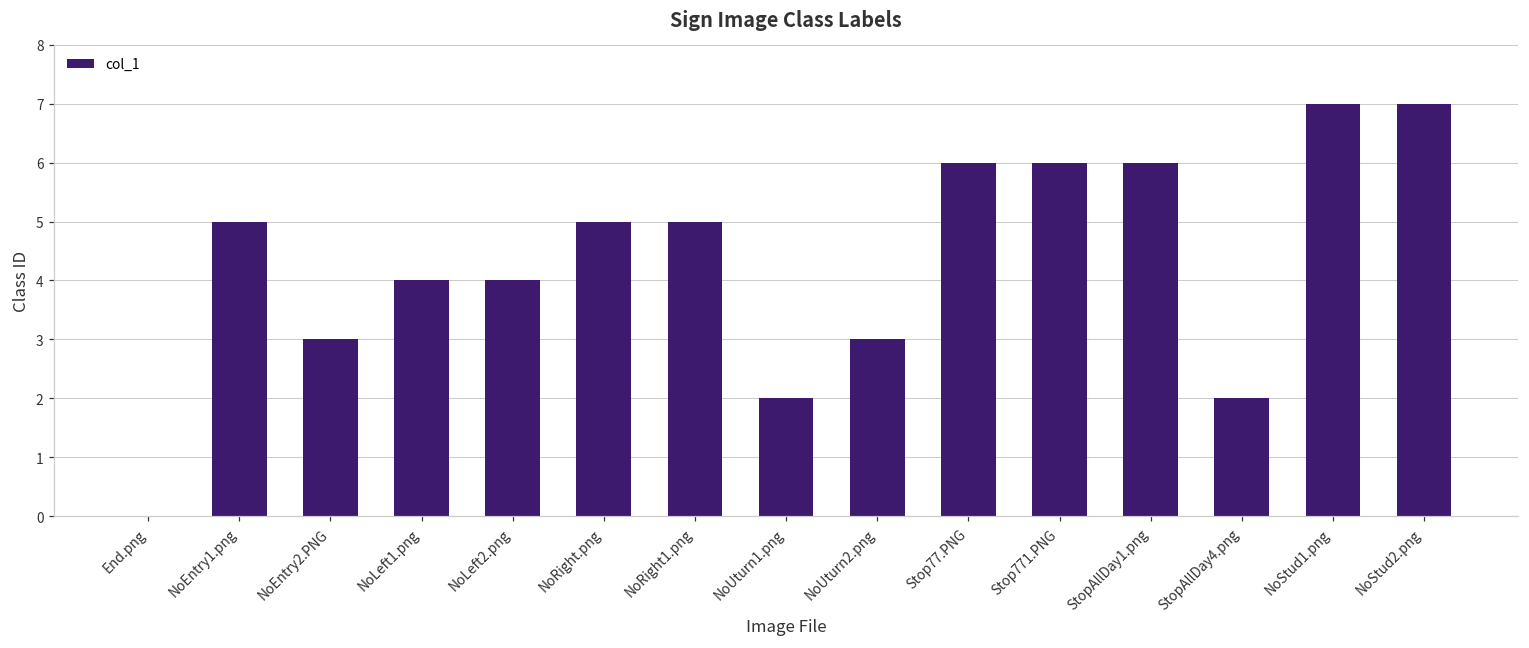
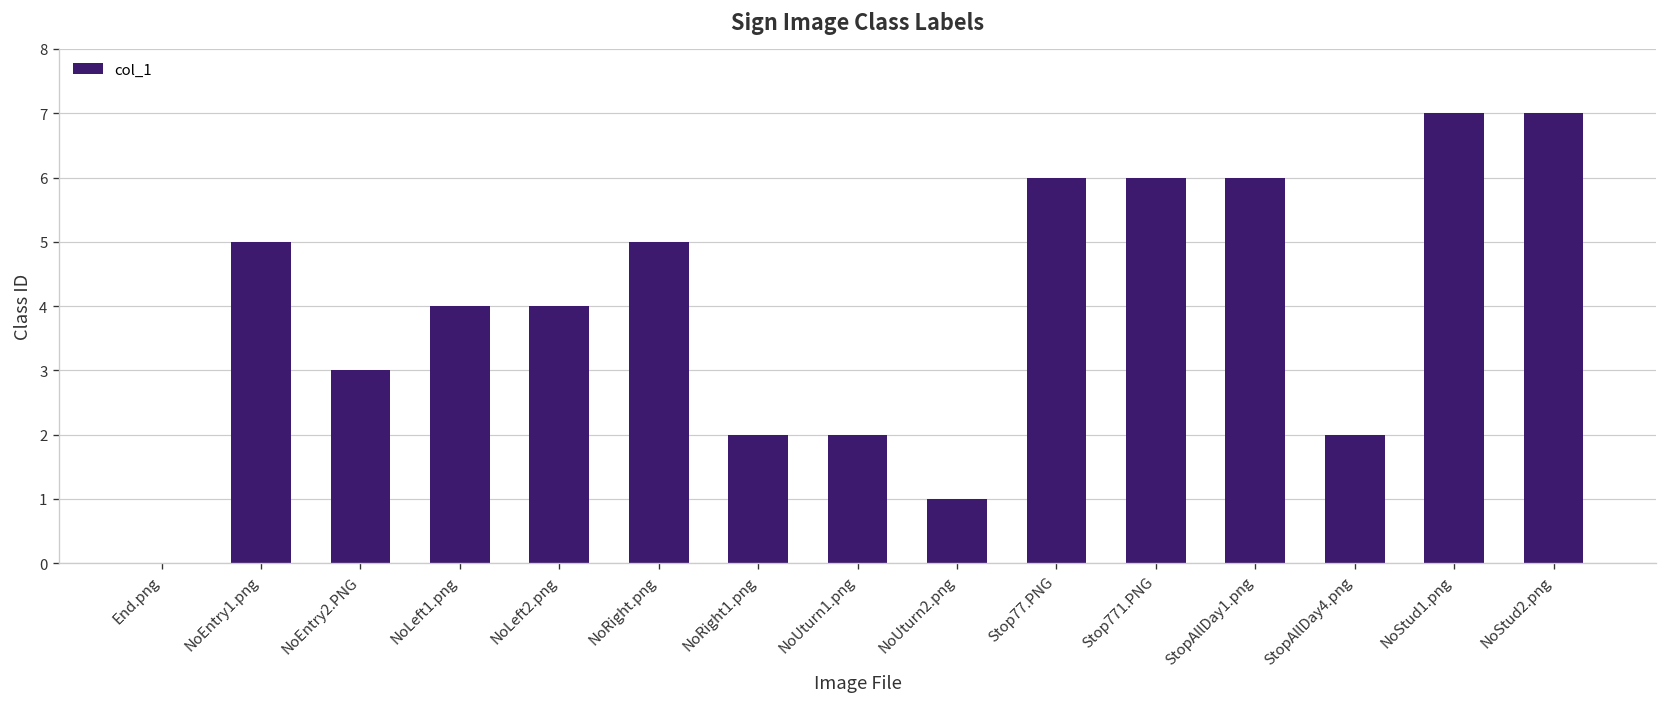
NoRight1.png: 5 -> 2
NoUturn2.png: 3 -> 1
